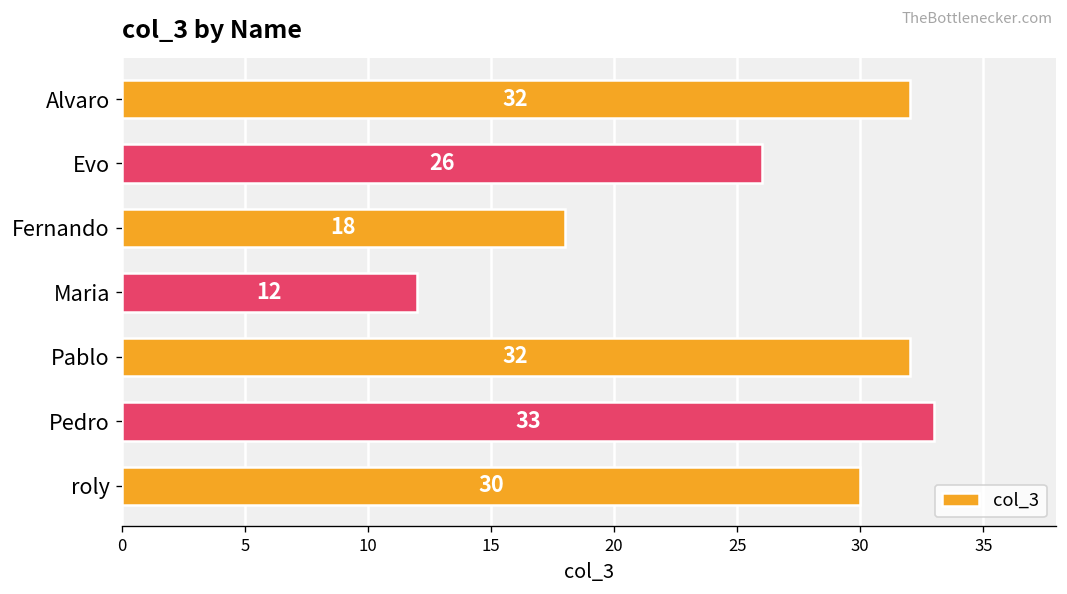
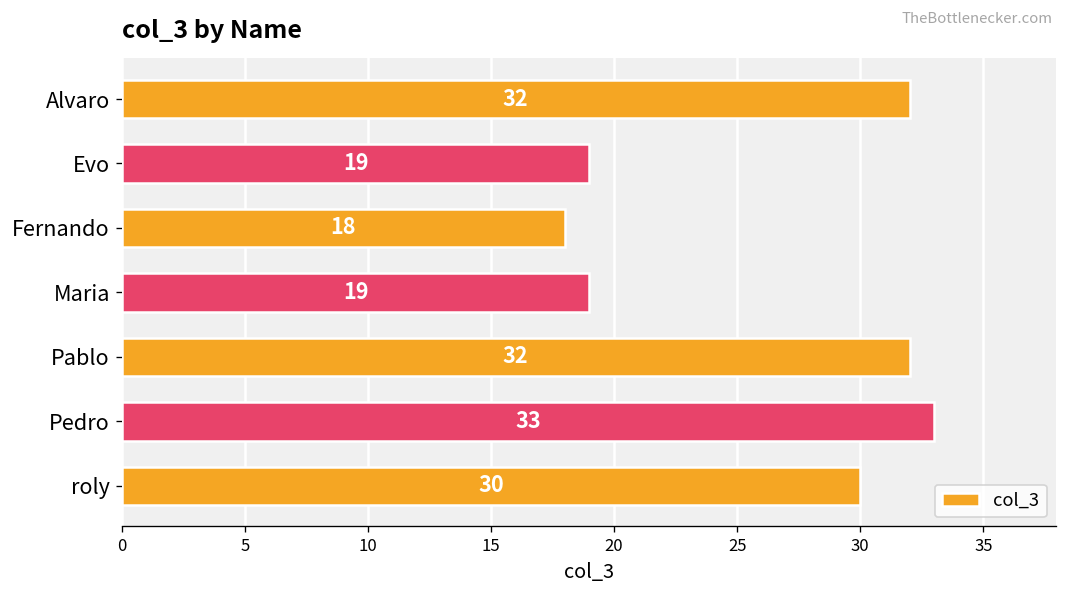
Evo: 26 -> 19
Maria: 12 -> 19
